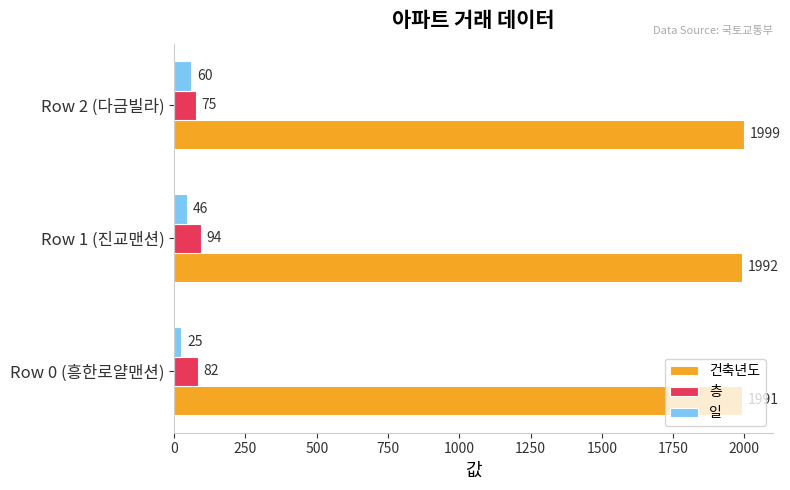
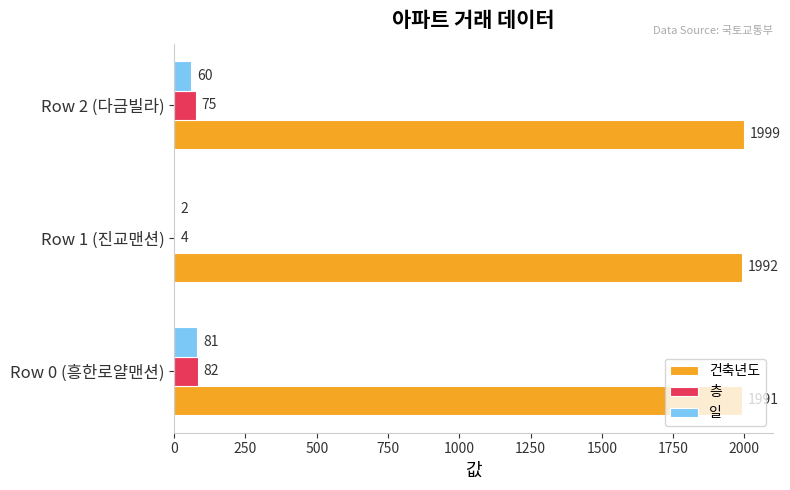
일, Row 1 (진교맨션): 46 -> 2
층, Row 1 (진교맨션): 94 -> 4
일, Row 0 (흥한로얄맨션): 25 -> 81
